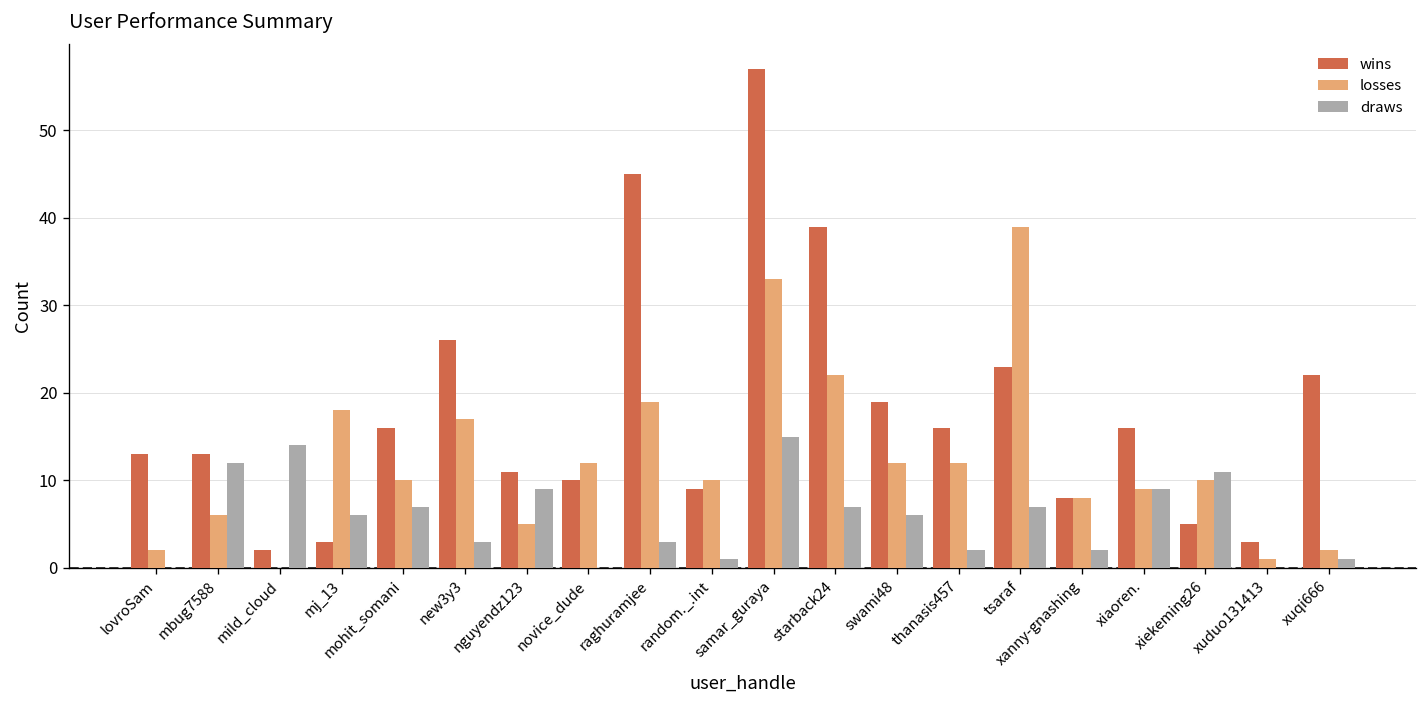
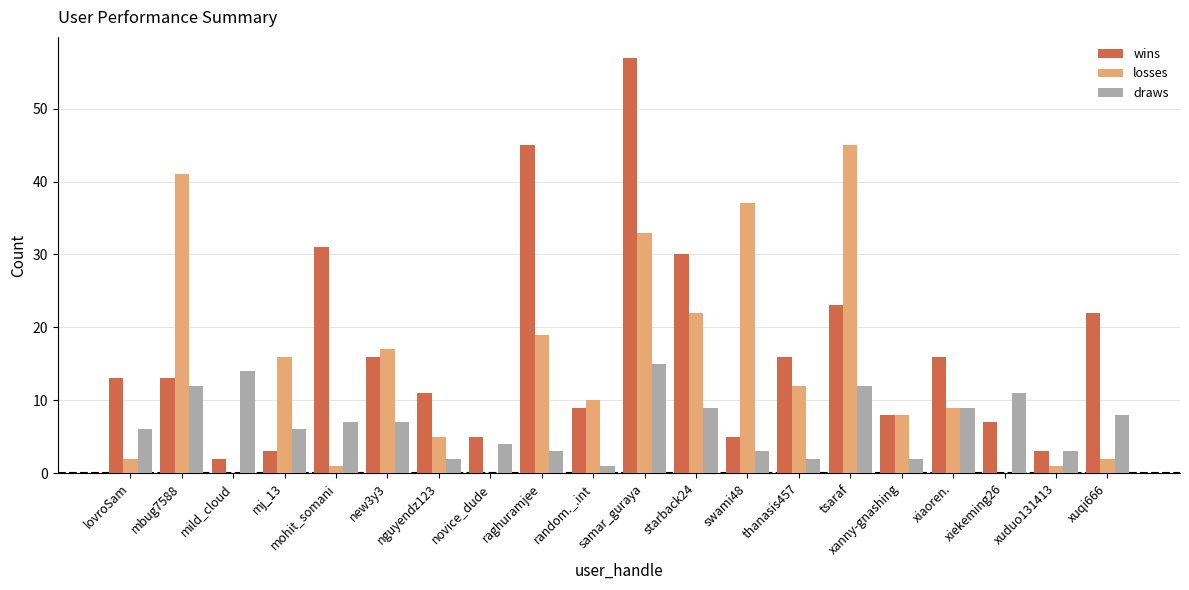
draws, lovroSam: 0 -> 6
losses, mbug7588: 6 -> 41
losses, mj_13: 18 -> 16
wins, mohit_somani: 16 -> 31
losses, mohit_somani: 10 -> 1
wins, new3y3: 26 -> 16
draws, new3y3: 3 -> 7
draws, nguyendz123: 9 -> 2
wins, novice_dude: 10 -> 5
losses, novice_dude: 12 -> 0
draws, novice_dude: 0 -> 4
wins, starback24: 39 -> 30
draws, starback24: 7 -> 9
wins, swami48: 19 -> 5
losses, swami48: 12 -> 37
draws, swami48: 6 -> 3
losses, tsaraf: 39 -> 45
draws, tsaraf: 7 -> 12
wins, xiekeming26: 5 -> 7
losses, xiekeming26: 10 -> 0
draws, xuduo131413: 0 -> 3
draws, xuqi666: 1 -> 8
